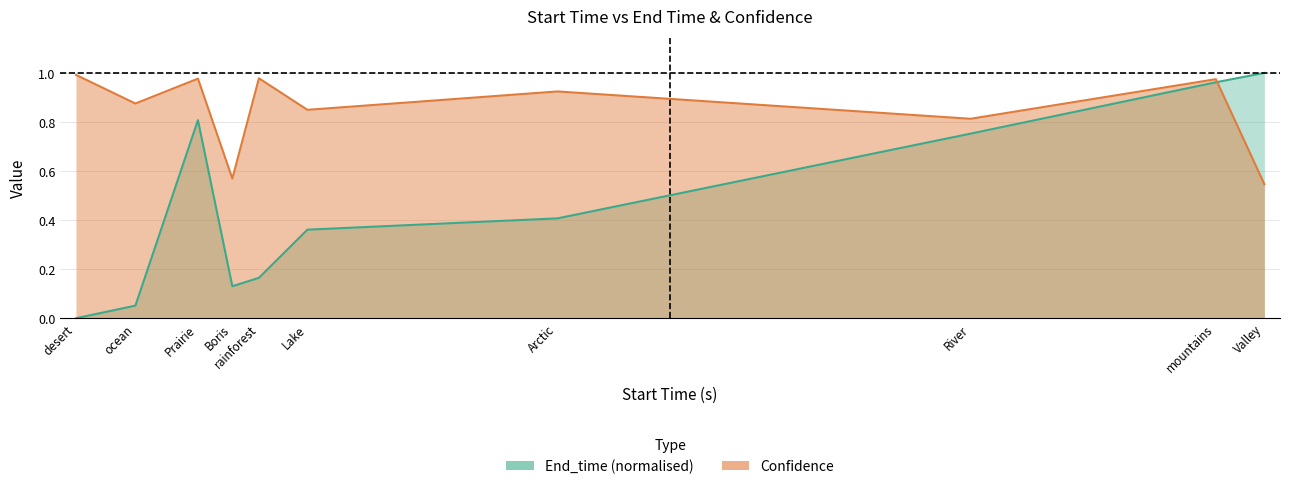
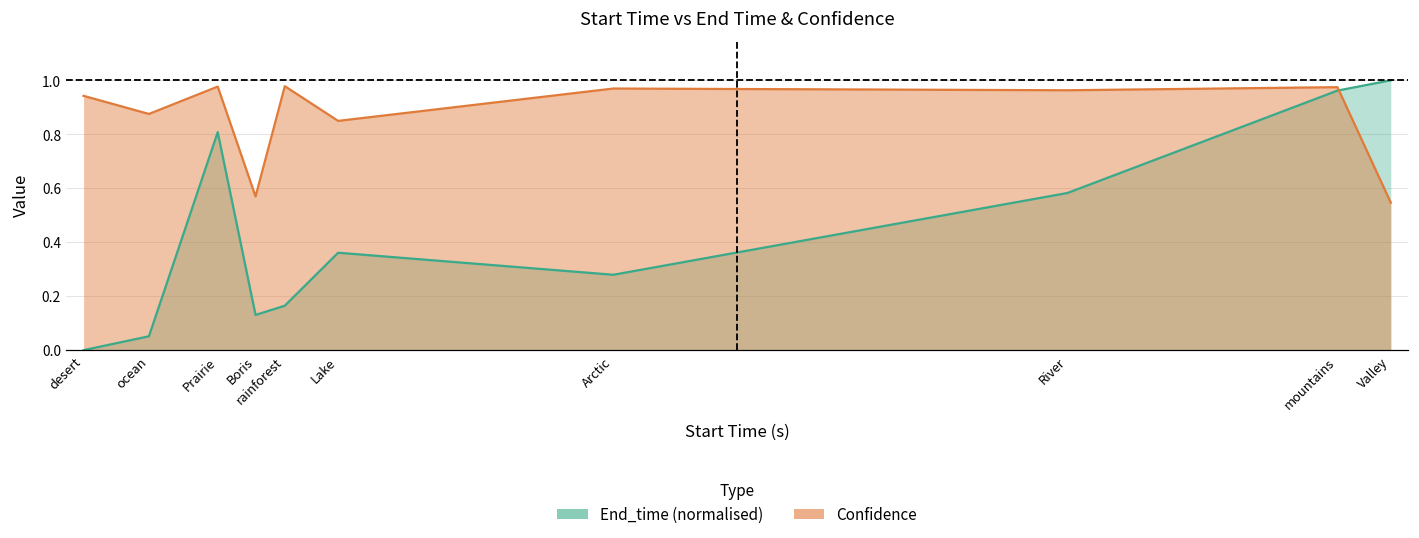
Confidence, desert: 0.99 -> 0.94
End_time (normalised), Arctic: 0.41 -> 0.28
Confidence, Arctic: 0.92 -> 0.97
End_time (normalised), River: 0.75 -> 0.58
Confidence, River: 0.81 -> 0.96
